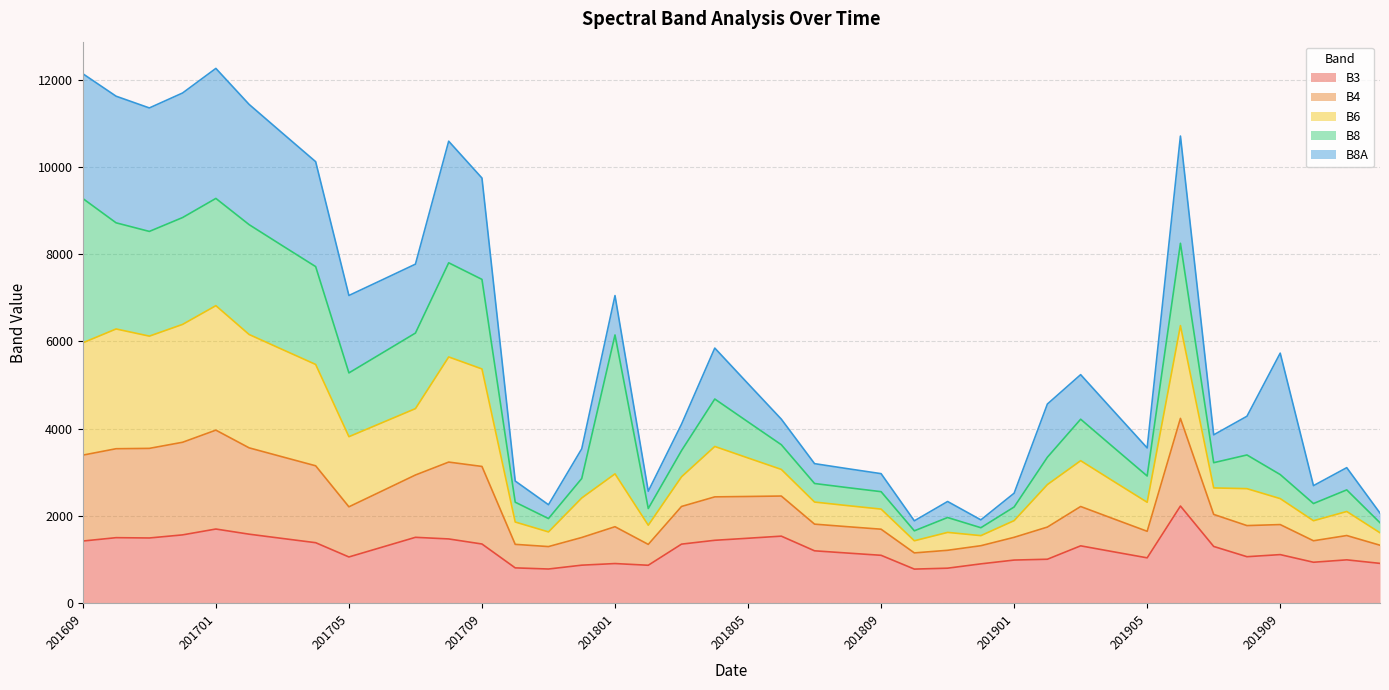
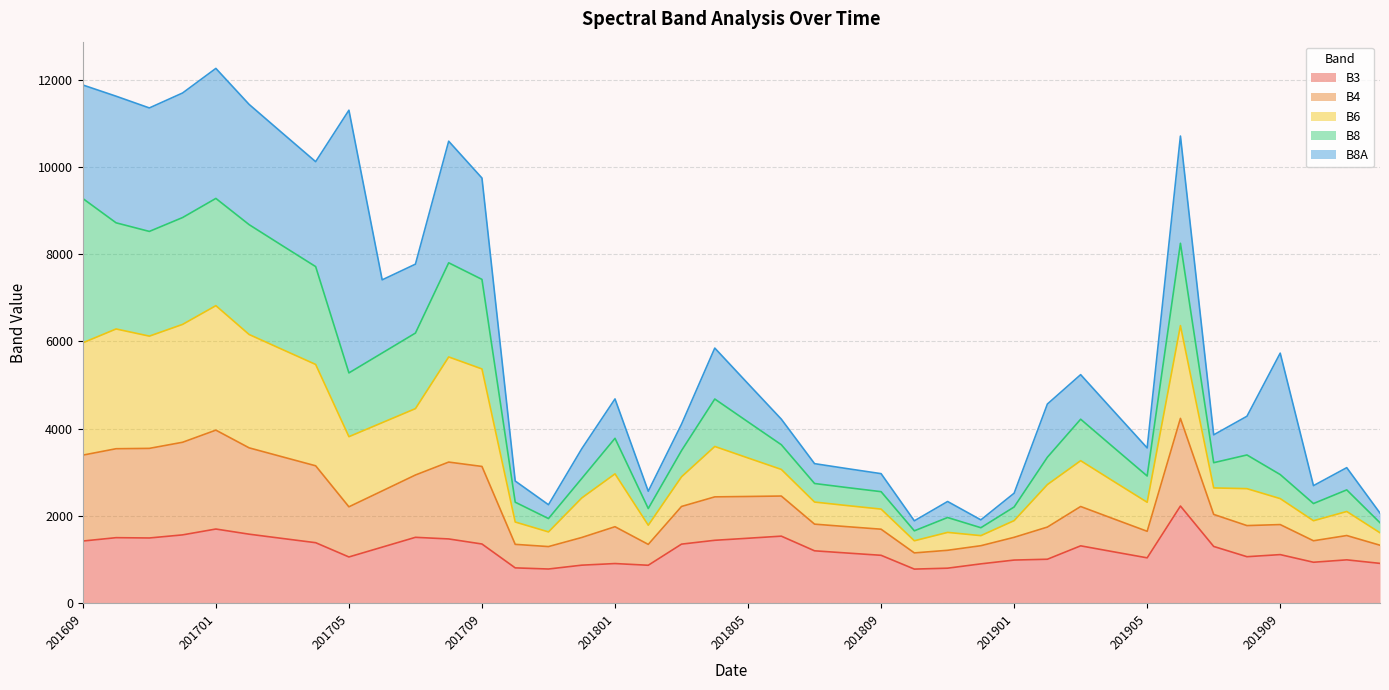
B8A, 201609: 2900 -> 2600
B8A, 201705: 1800 -> 6000
B8, 201801: 3200 -> 800
